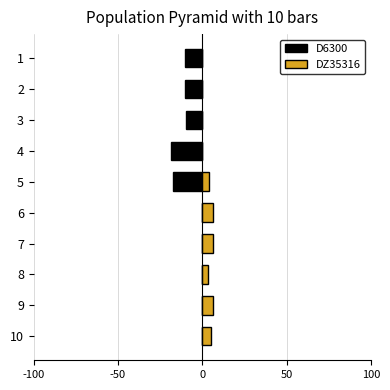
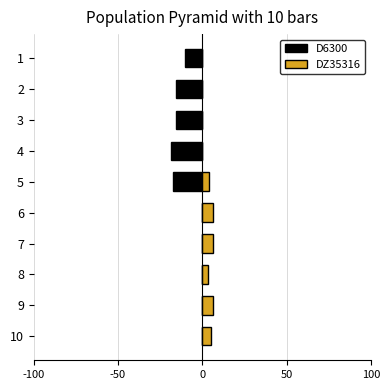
D6300, 2: -10 -> -15
D6300, 3: -10 -> -16
